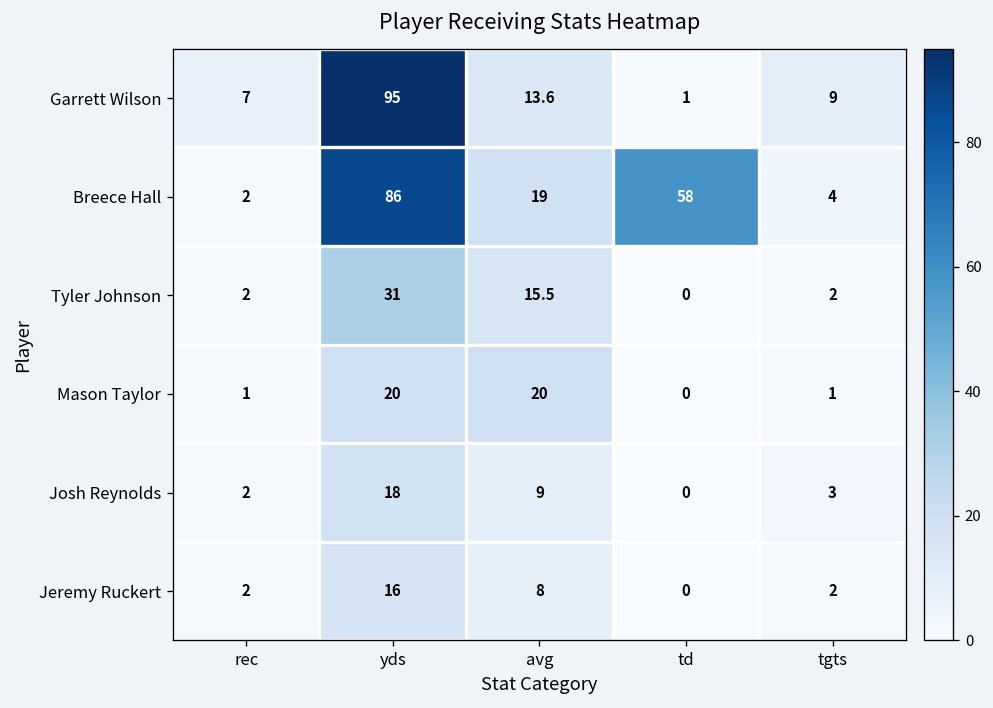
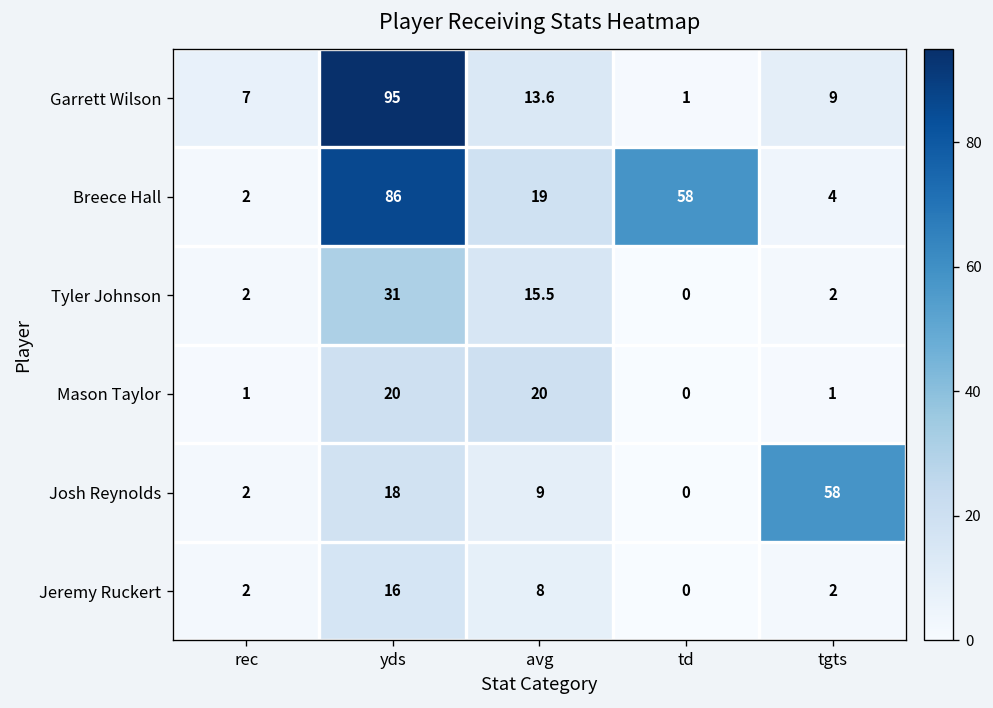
Josh Reynolds, tgts: 3 -> 58
